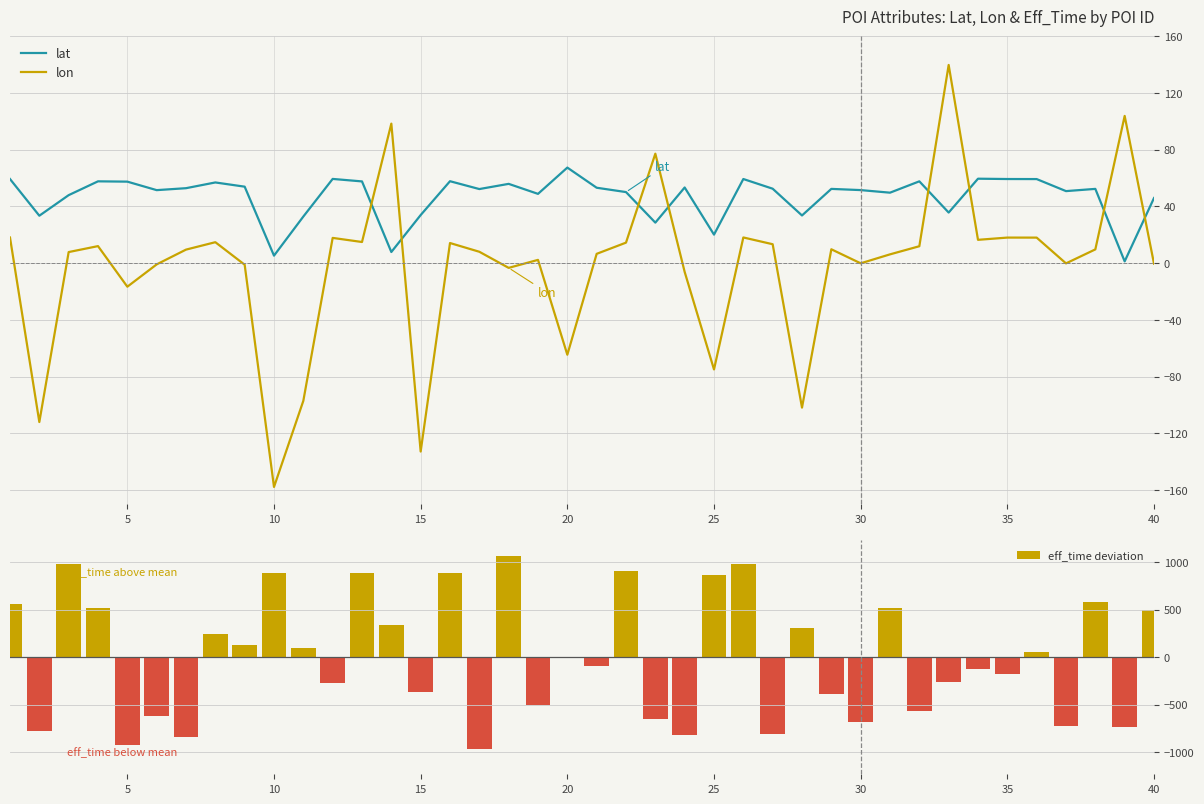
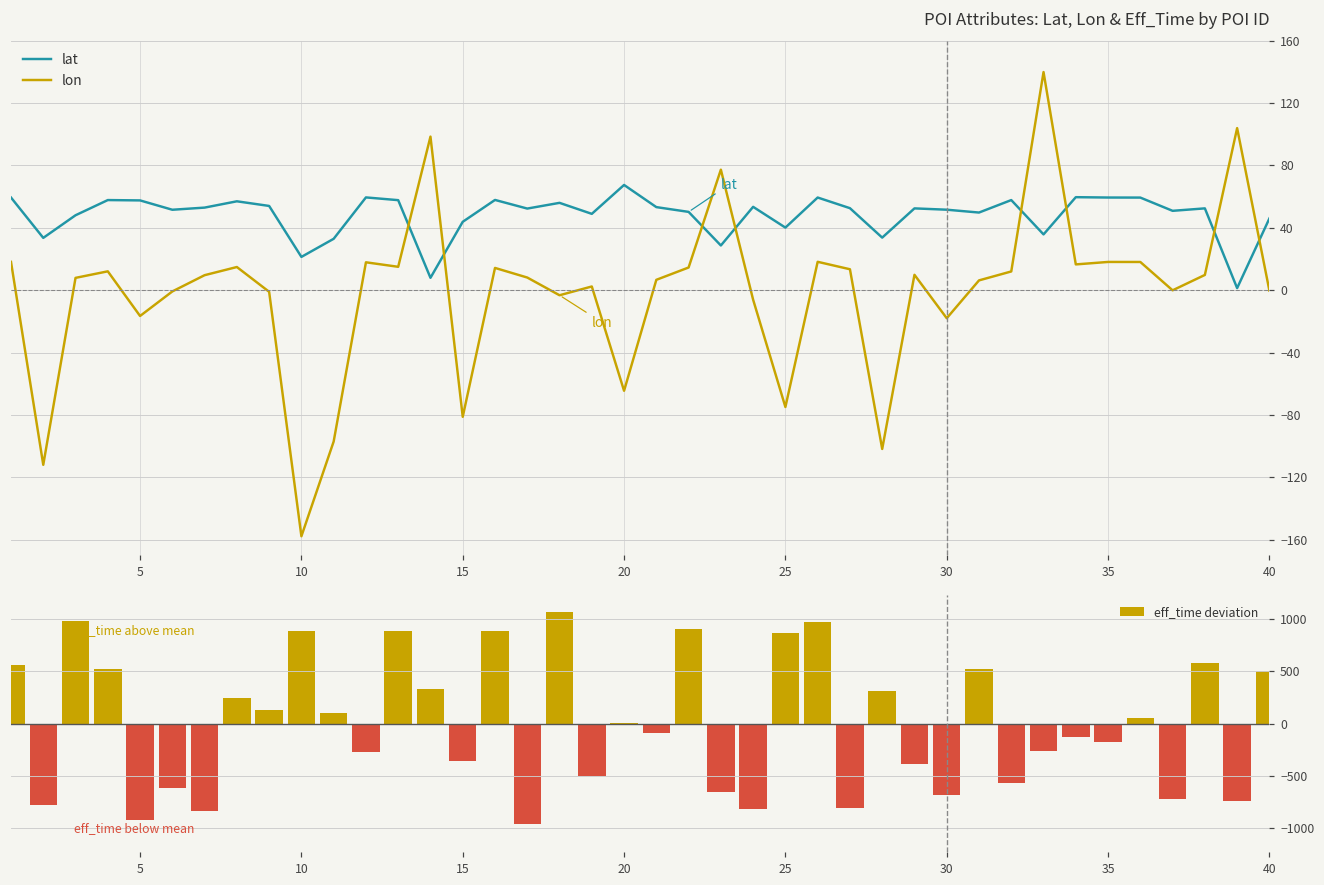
POI Attributes: Lat, Lon & Eff_Time by POI ID, lat, 10: 5 -> 21
POI Attributes: Lat, Lon & Eff_Time by POI ID, lat, 15: 34 -> 44
POI Attributes: Lat, Lon & Eff_Time by POI ID, lon, 15: -133 -> -81
POI Attributes: Lat, Lon & Eff_Time by POI ID, lat, 25: 20 -> 40
POI Attributes: Lat, Lon & Eff_Time by POI ID, lon, 30: 0 -> -18
